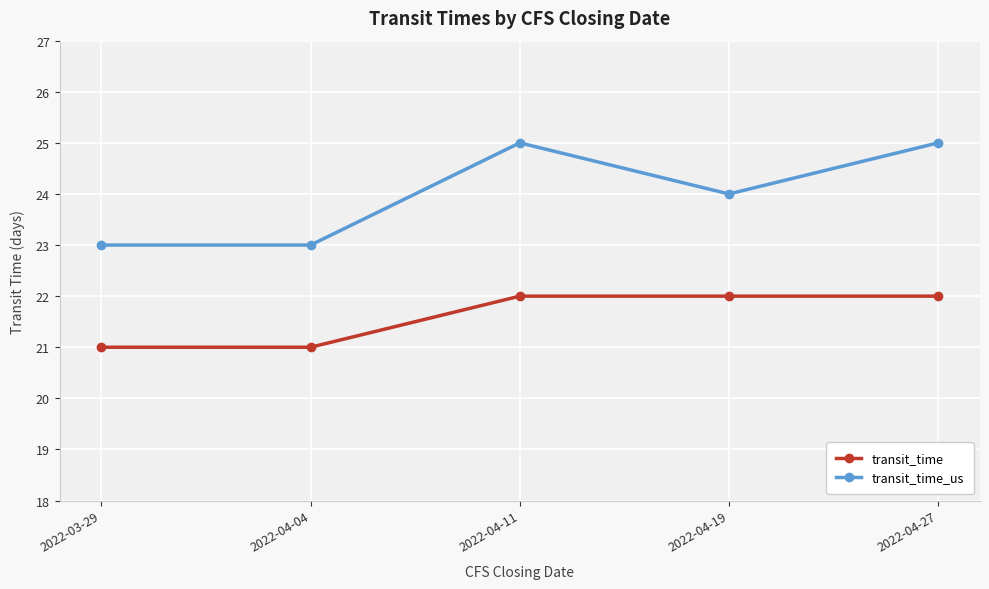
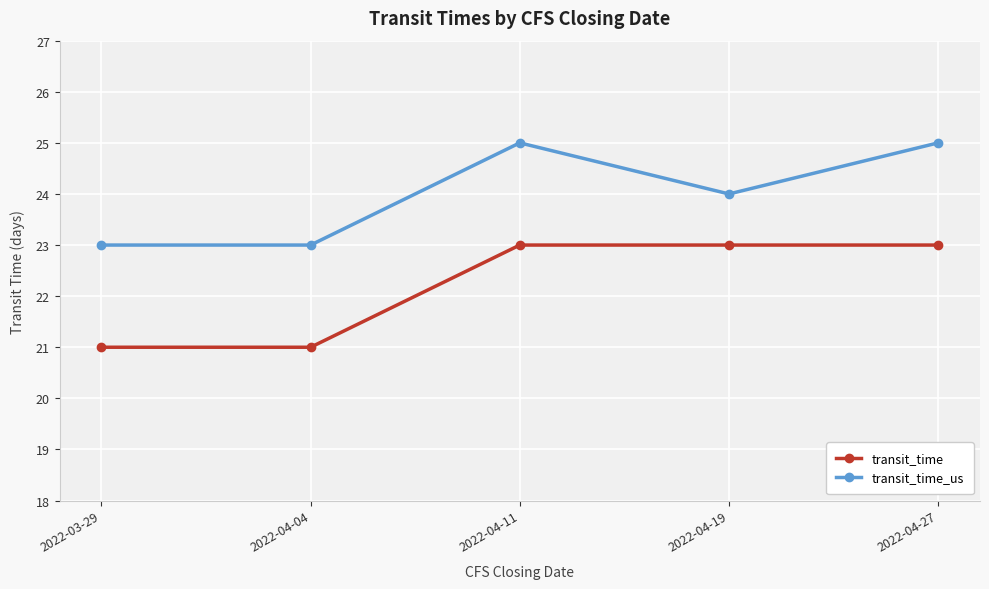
transit_time, 2022-04-11: 22 -> 23
transit_time, 2022-04-19: 22 -> 23
transit_time, 2022-04-27: 22 -> 23
